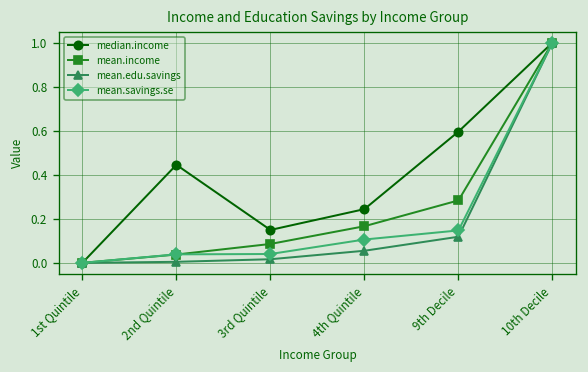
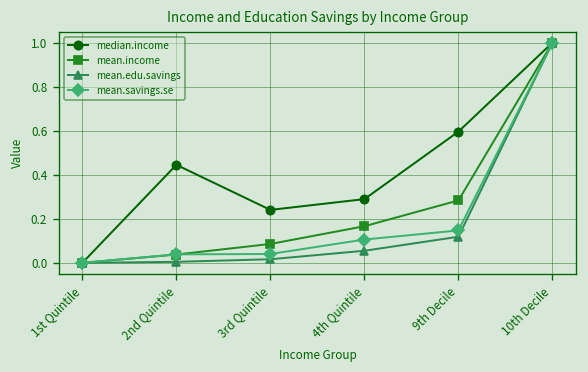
median.income, 3rd Quintile: 0.15 -> 0.24
median.income, 4th Quintile: 0.24 -> 0.29
